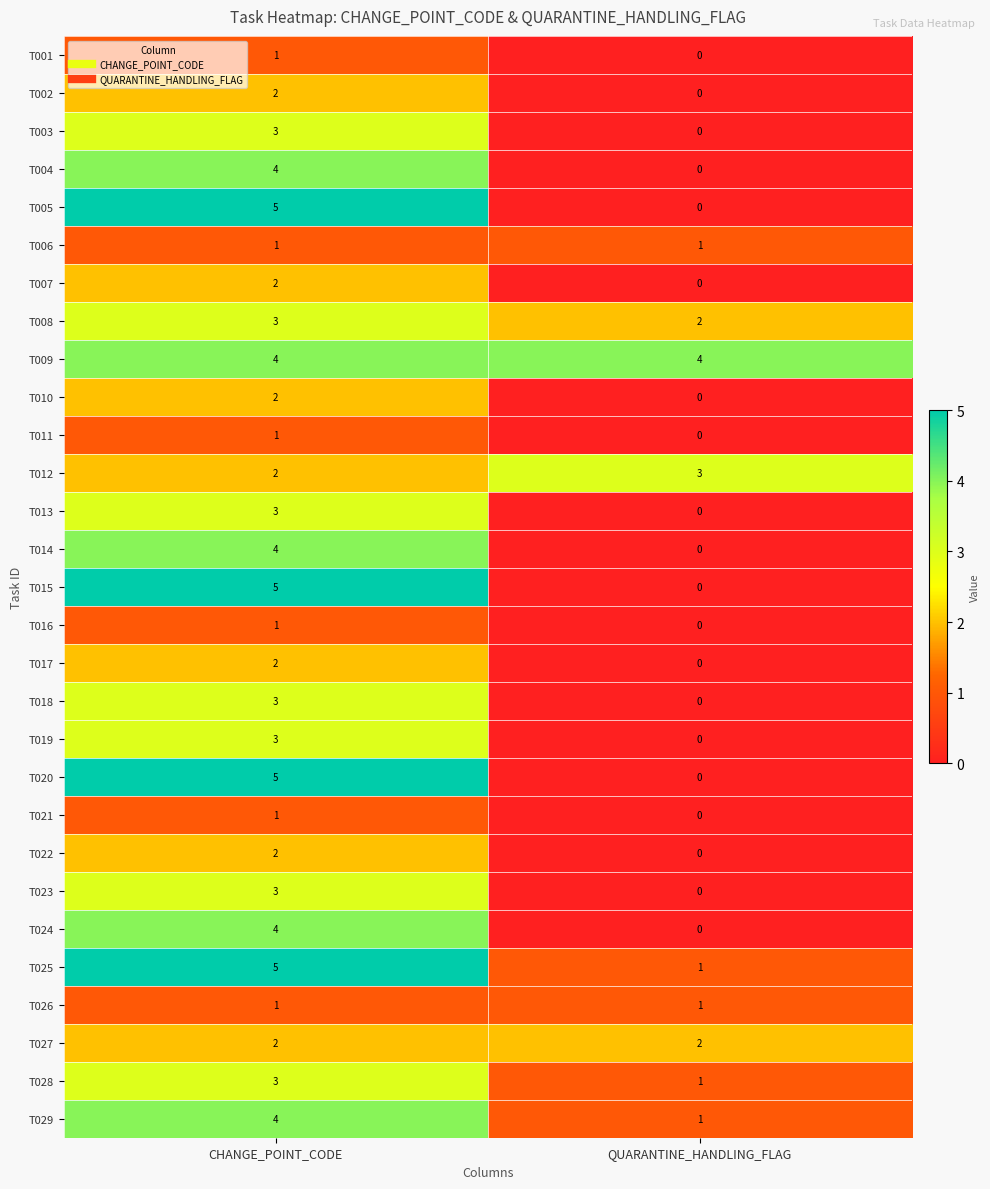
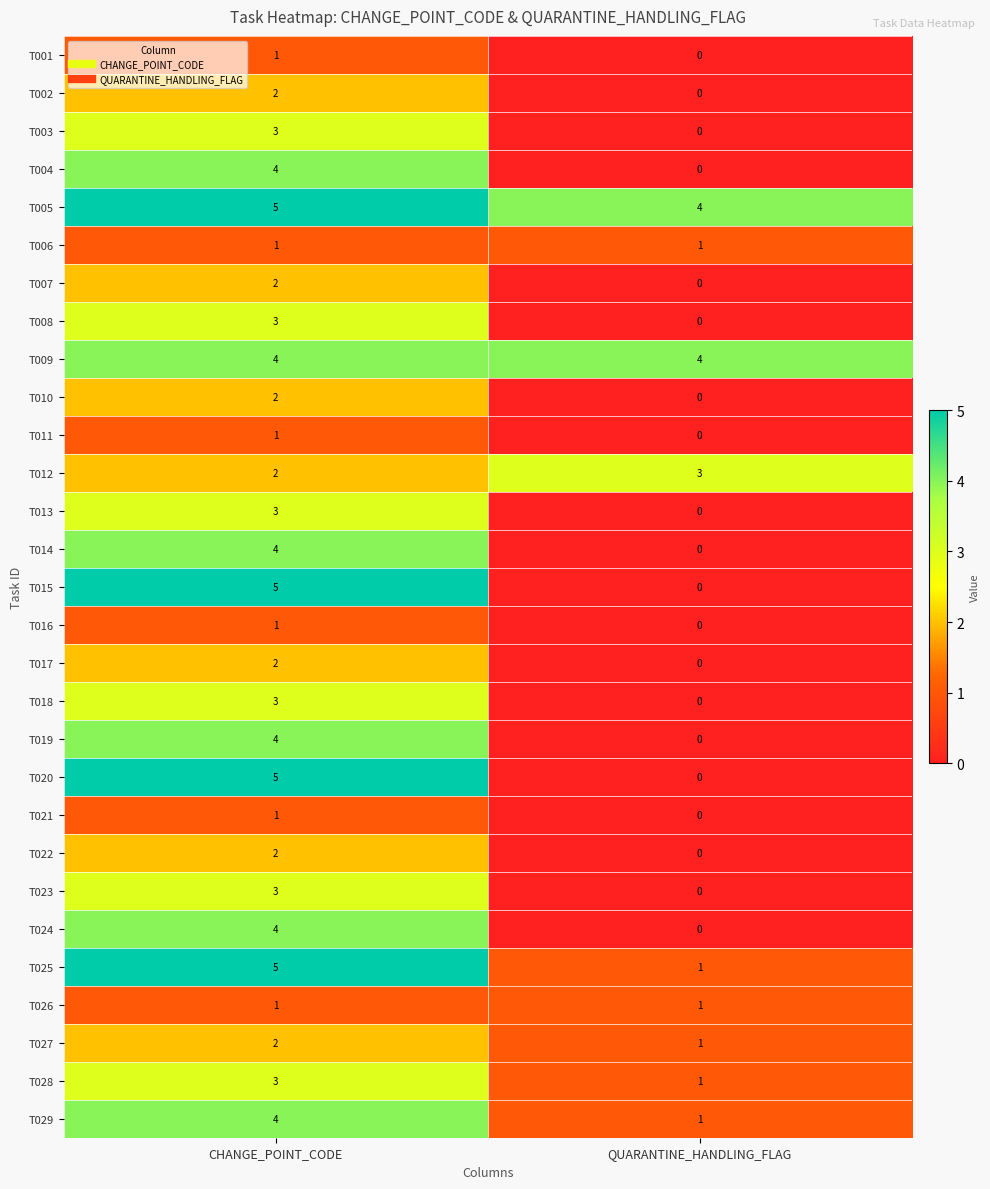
T005, QUARANTINE_HANDLING_FLAG: 0 -> 4
T008, QUARANTINE_HANDLING_FLAG: 2 -> 0
T019, CHANGE_POINT_CODE: 3 -> 4
T027, QUARANTINE_HANDLING_FLAG: 2 -> 1
